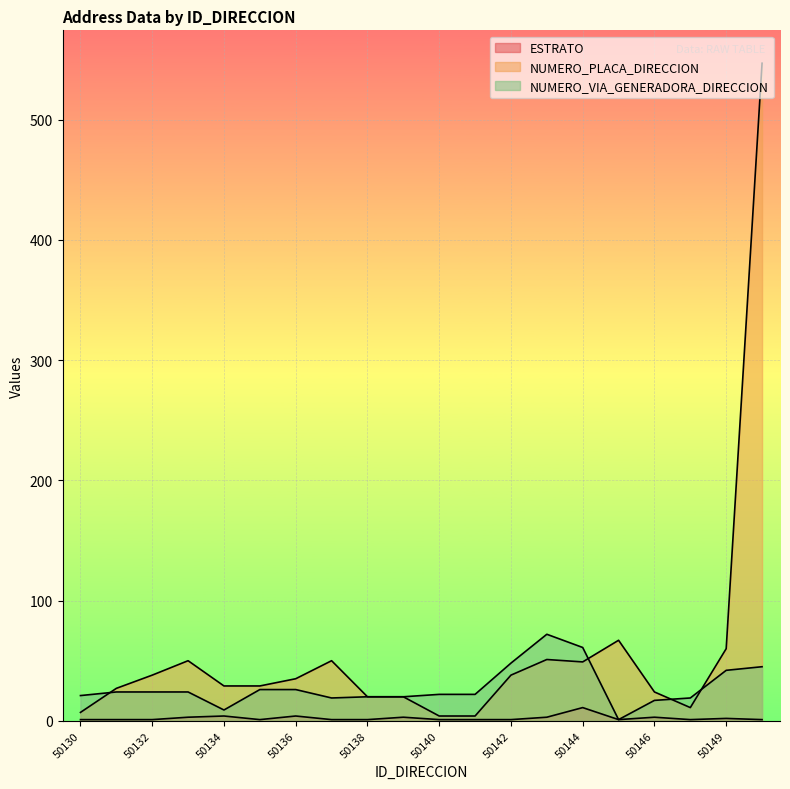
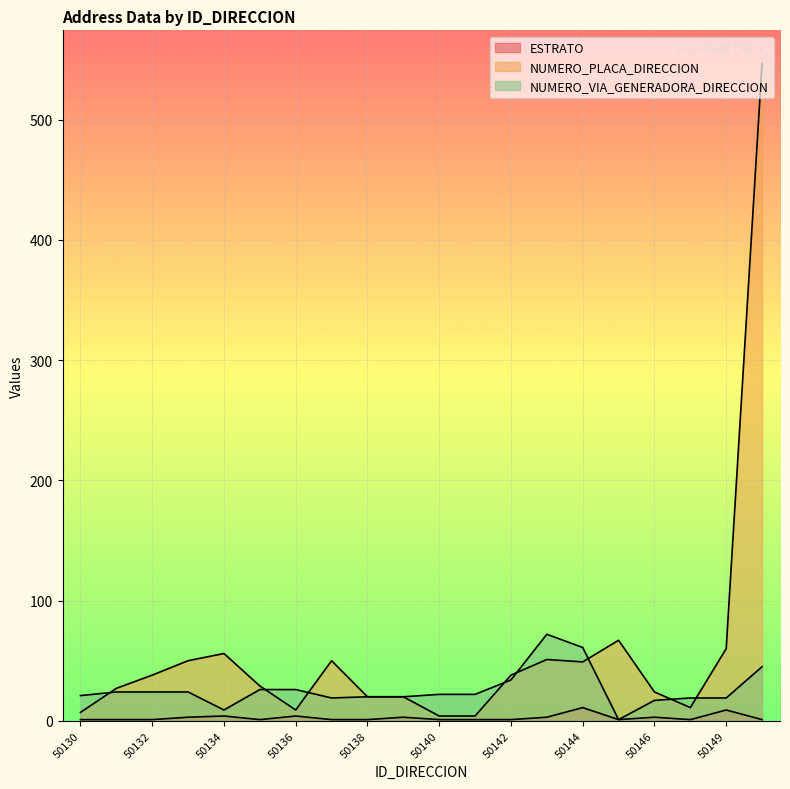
NUMERO_PLACA_DIRECCION, 50134: 29 -> 56
NUMERO_PLACA_DIRECCION, 50136: 35 -> 9
NUMERO_VIA_GENERADORA_DIRECCION, 50142: 48 -> 34
ESTRATO, 50149: 2 -> 9
NUMERO_VIA_GENERADORA_DIRECCION, 50149: 42 -> 19
